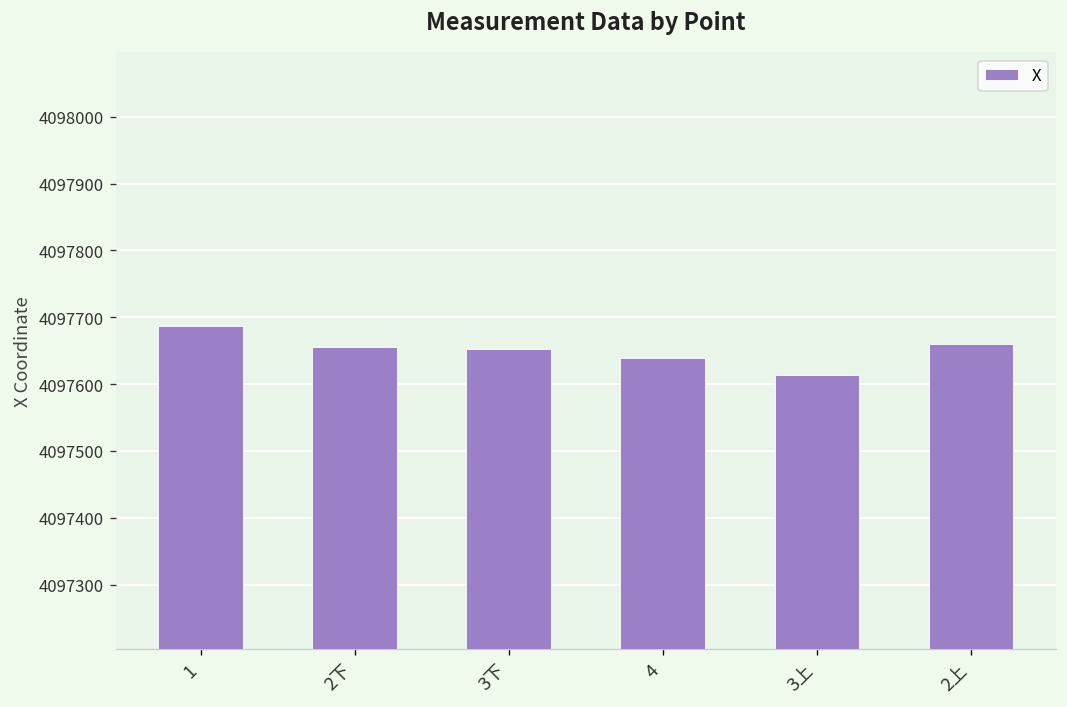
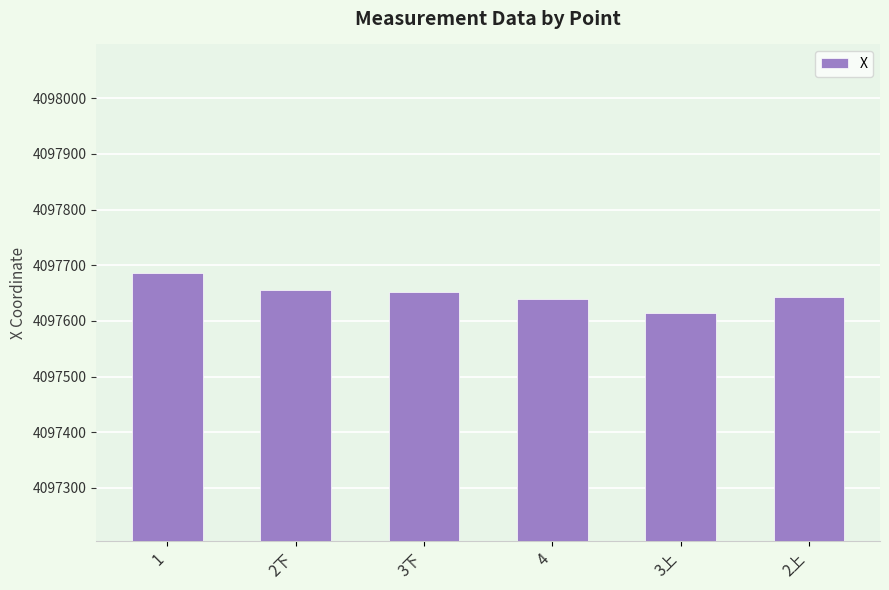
2上: 4097660 -> 4097640
